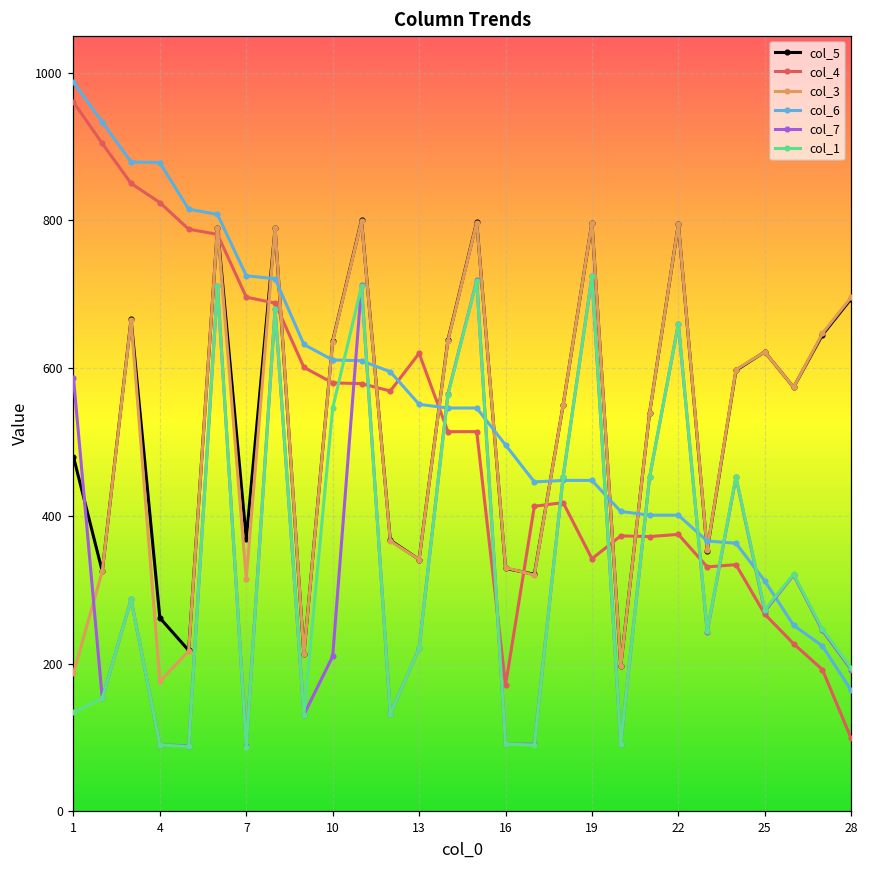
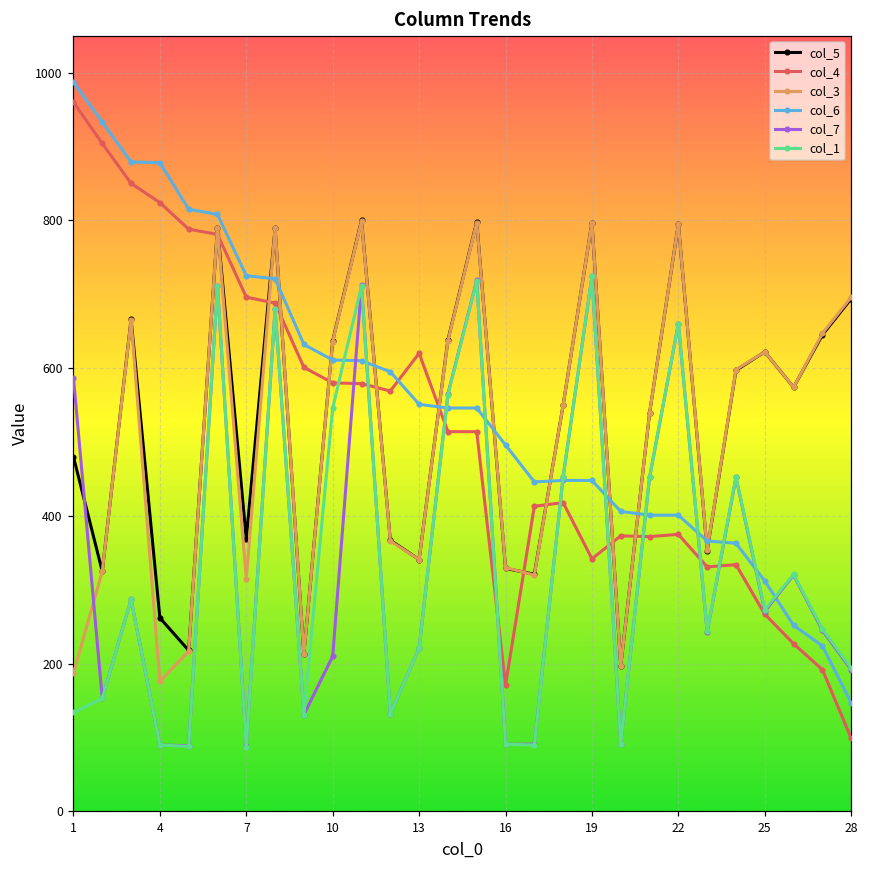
col_6, 28: 160 -> 150
